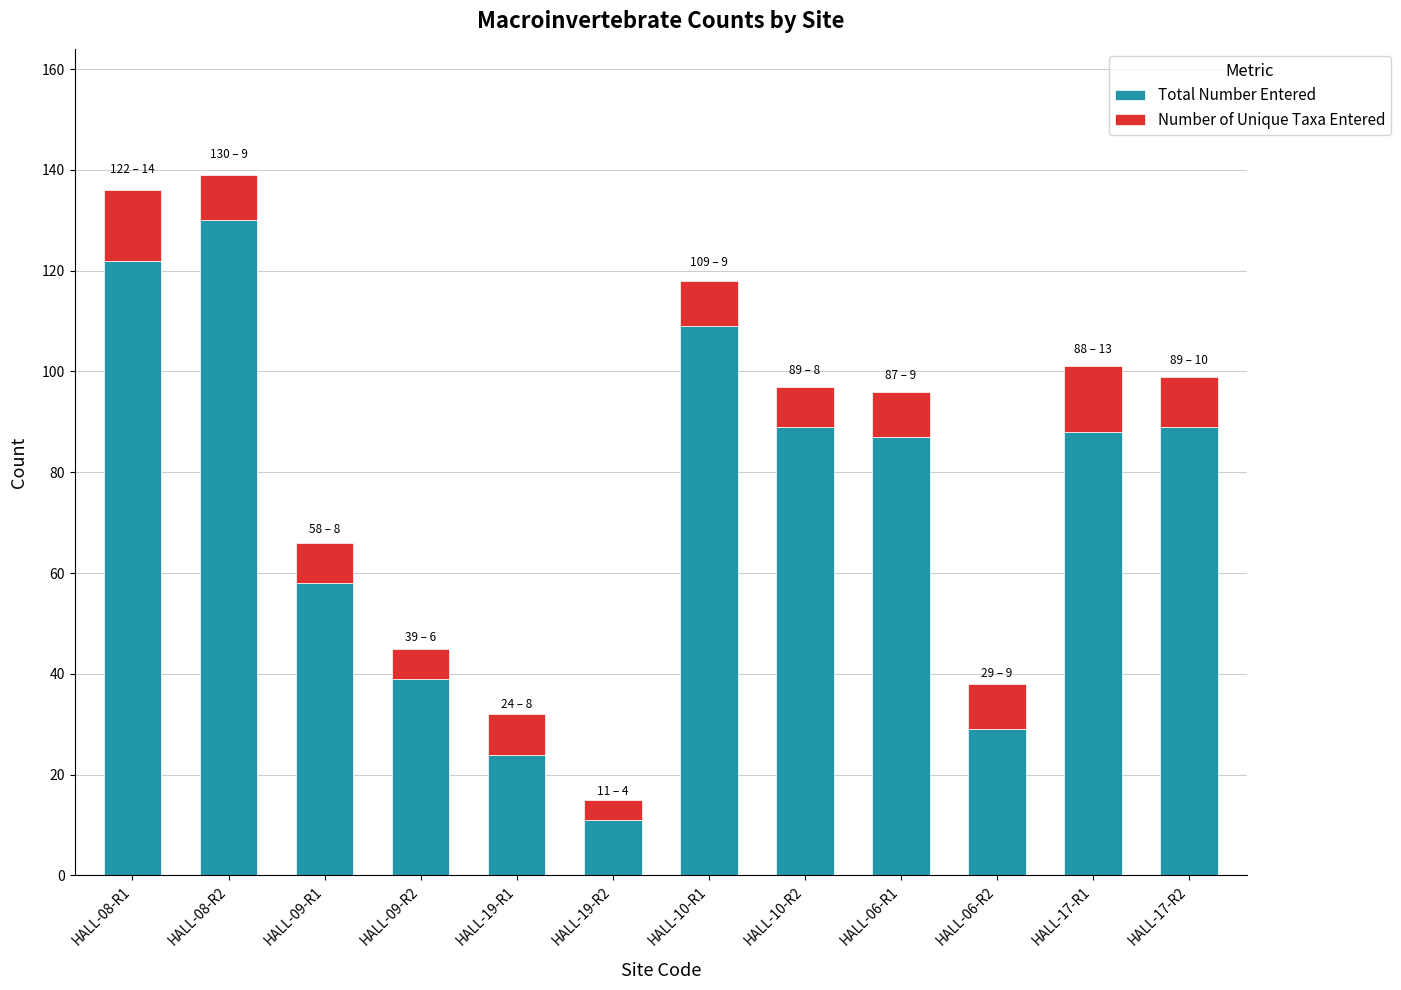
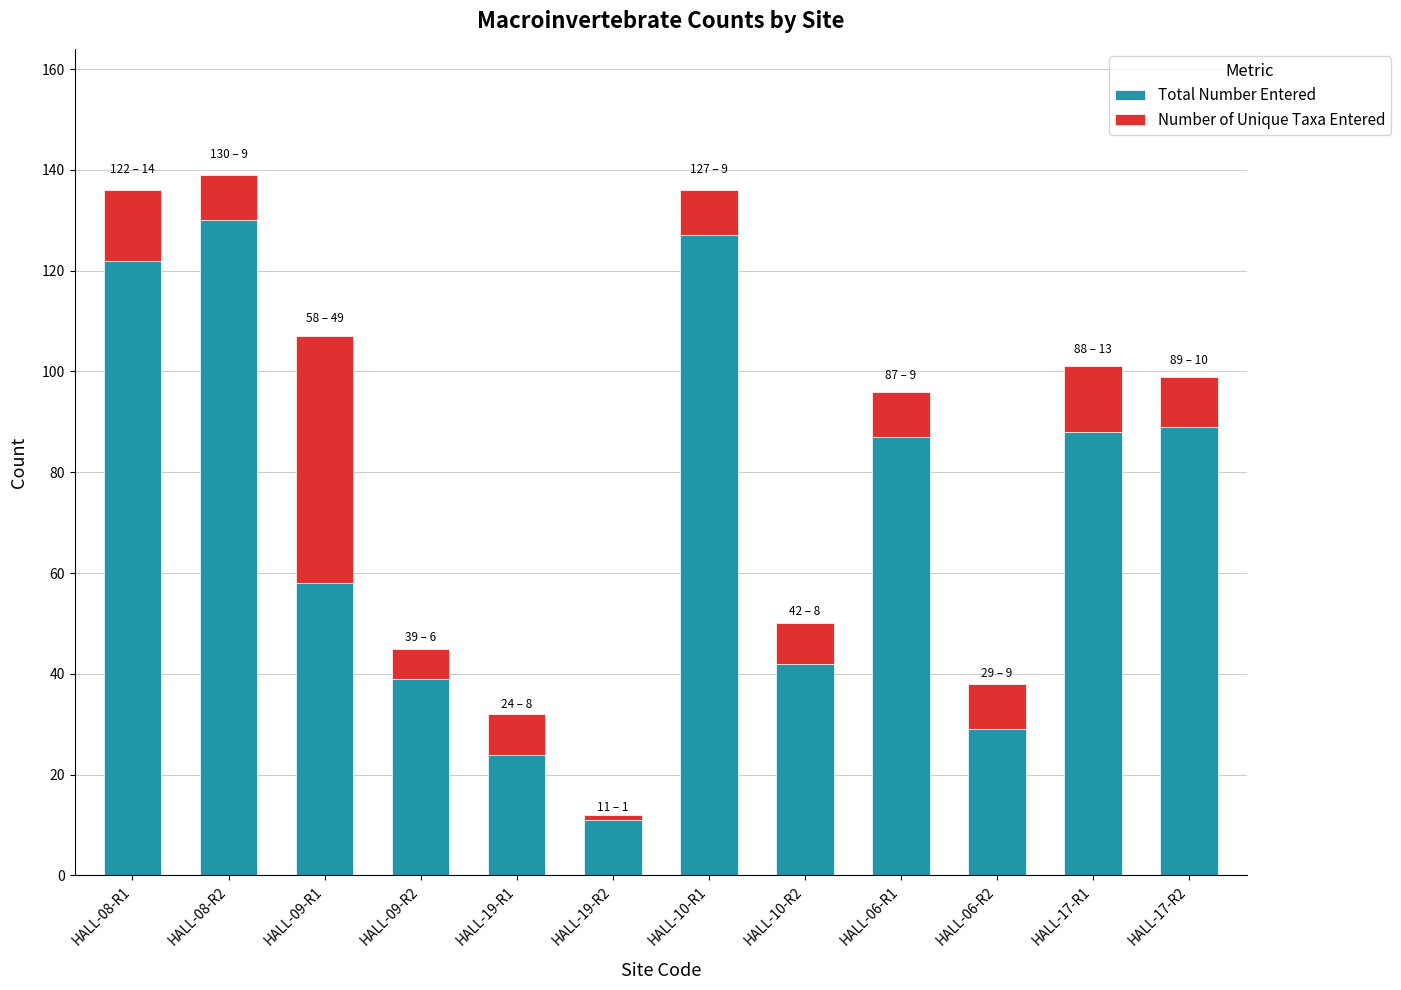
Number of Unique Taxa Entered, HALL-09-R1: 8 -> 49
Number of Unique Taxa Entered, HALL-19-R2: 4 -> 1
Total Number Entered, HALL-10-R1: 109 -> 127
Total Number Entered, HALL-10-R2: 89 -> 42
